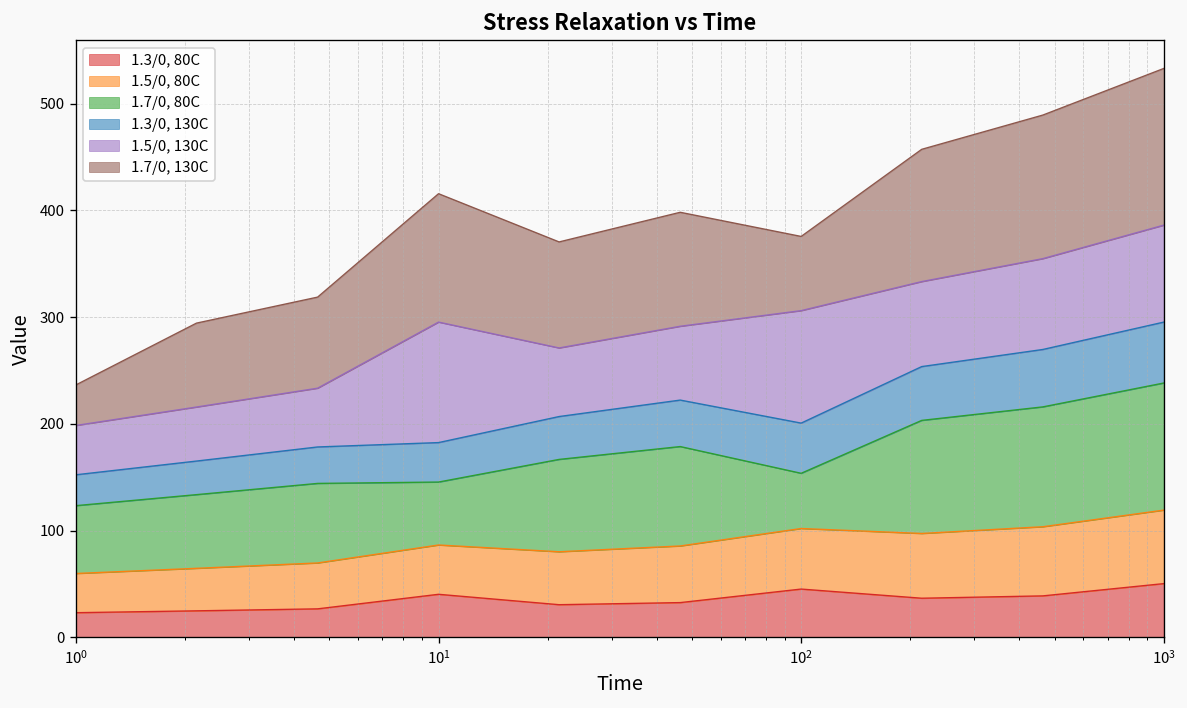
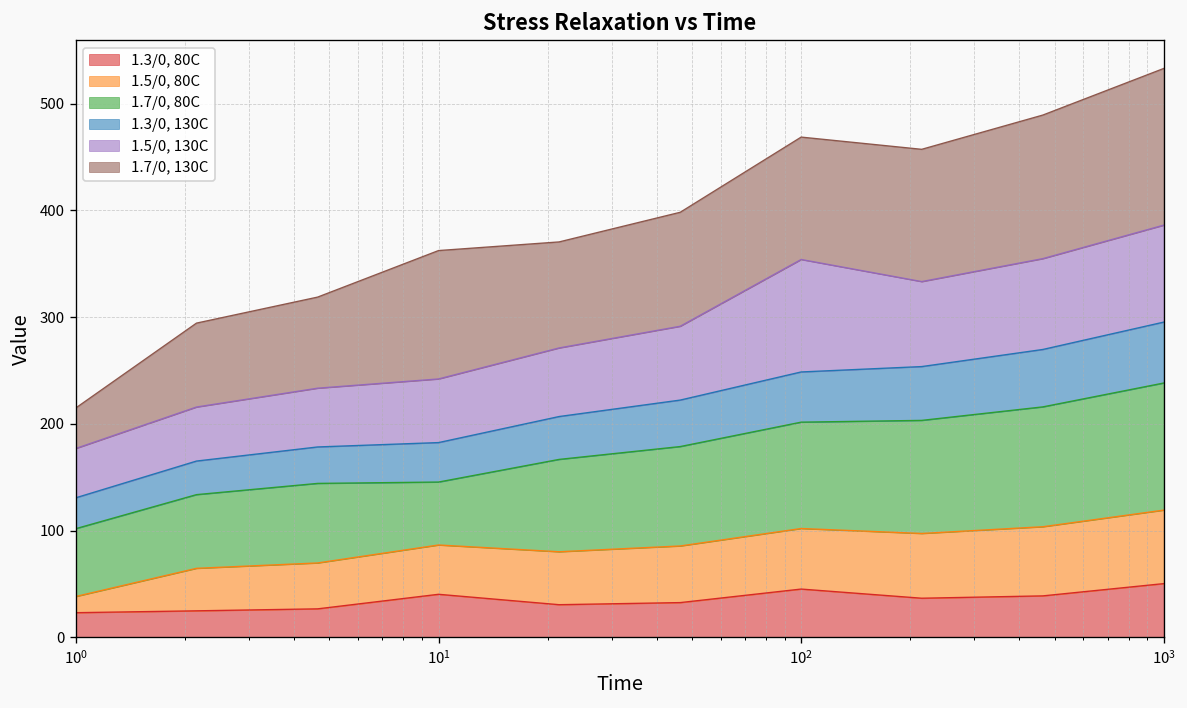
1.5/0, 80C, 10^0: 40 -> 20
1.5/0, 130C, 10^1: 110 -> 60
1.7/0, 80C, 10^2: 50 -> 100
1.7/0, 130C, 10^2: 70 -> 110
